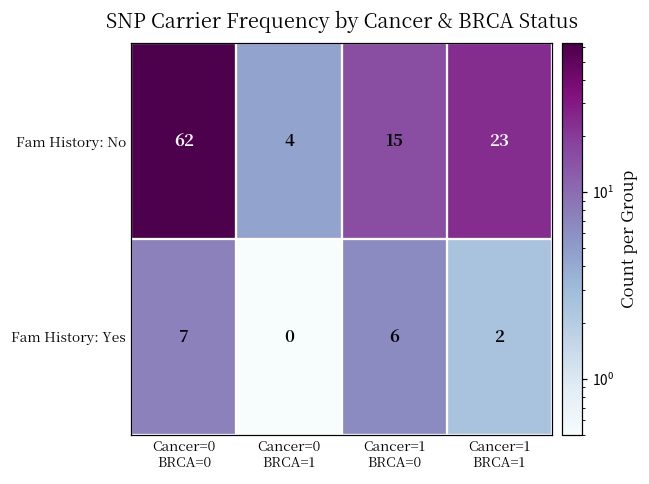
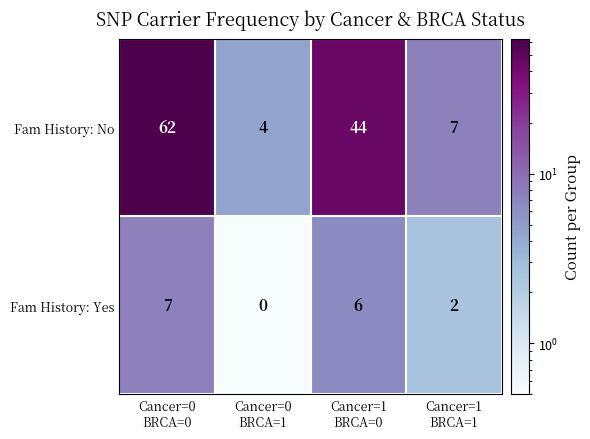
Fam History: No, Cancer=1 BRCA=0: 15 -> 44
Fam History: No, Cancer=1 BRCA=1: 23 -> 7
